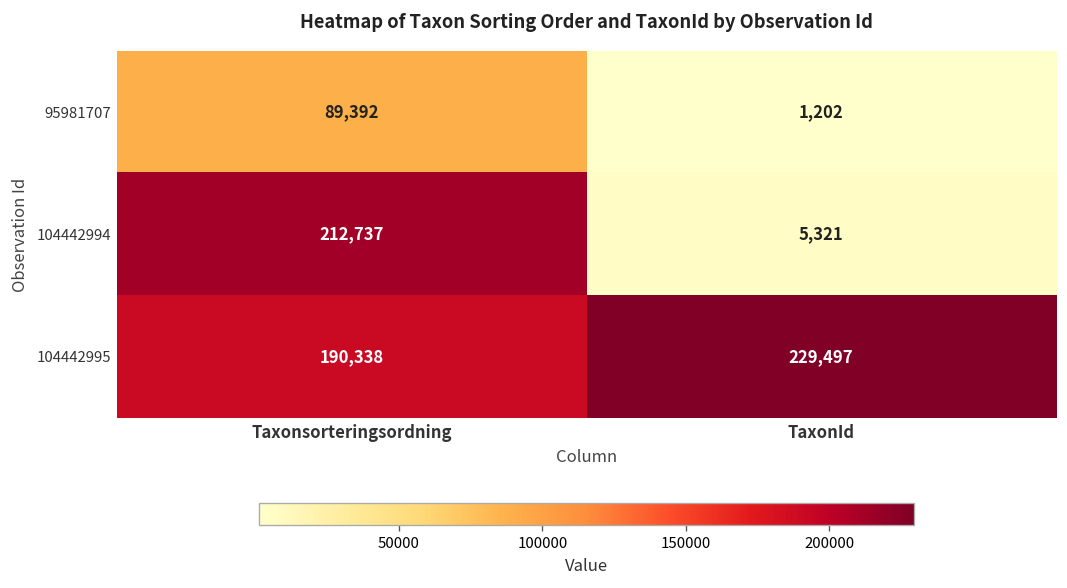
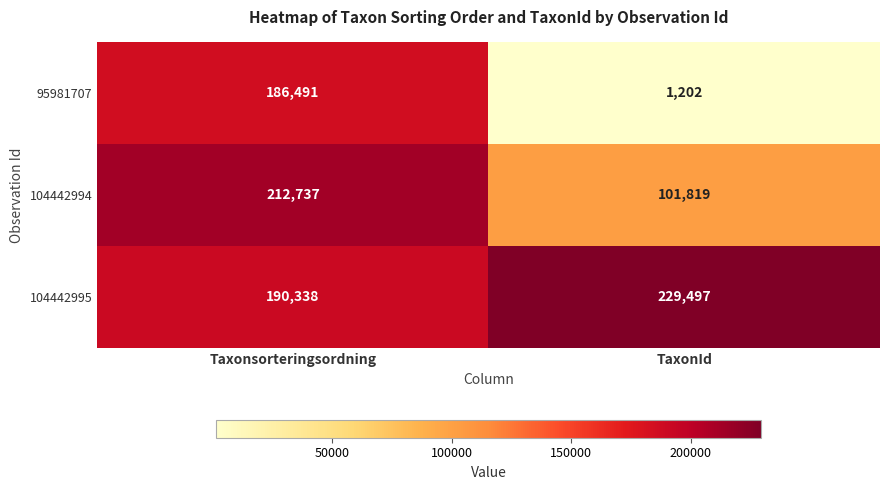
95981707, Taxonsorteringsordning: 89,392 -> 186,491
104442994, TaxonId: 5,321 -> 101,819
